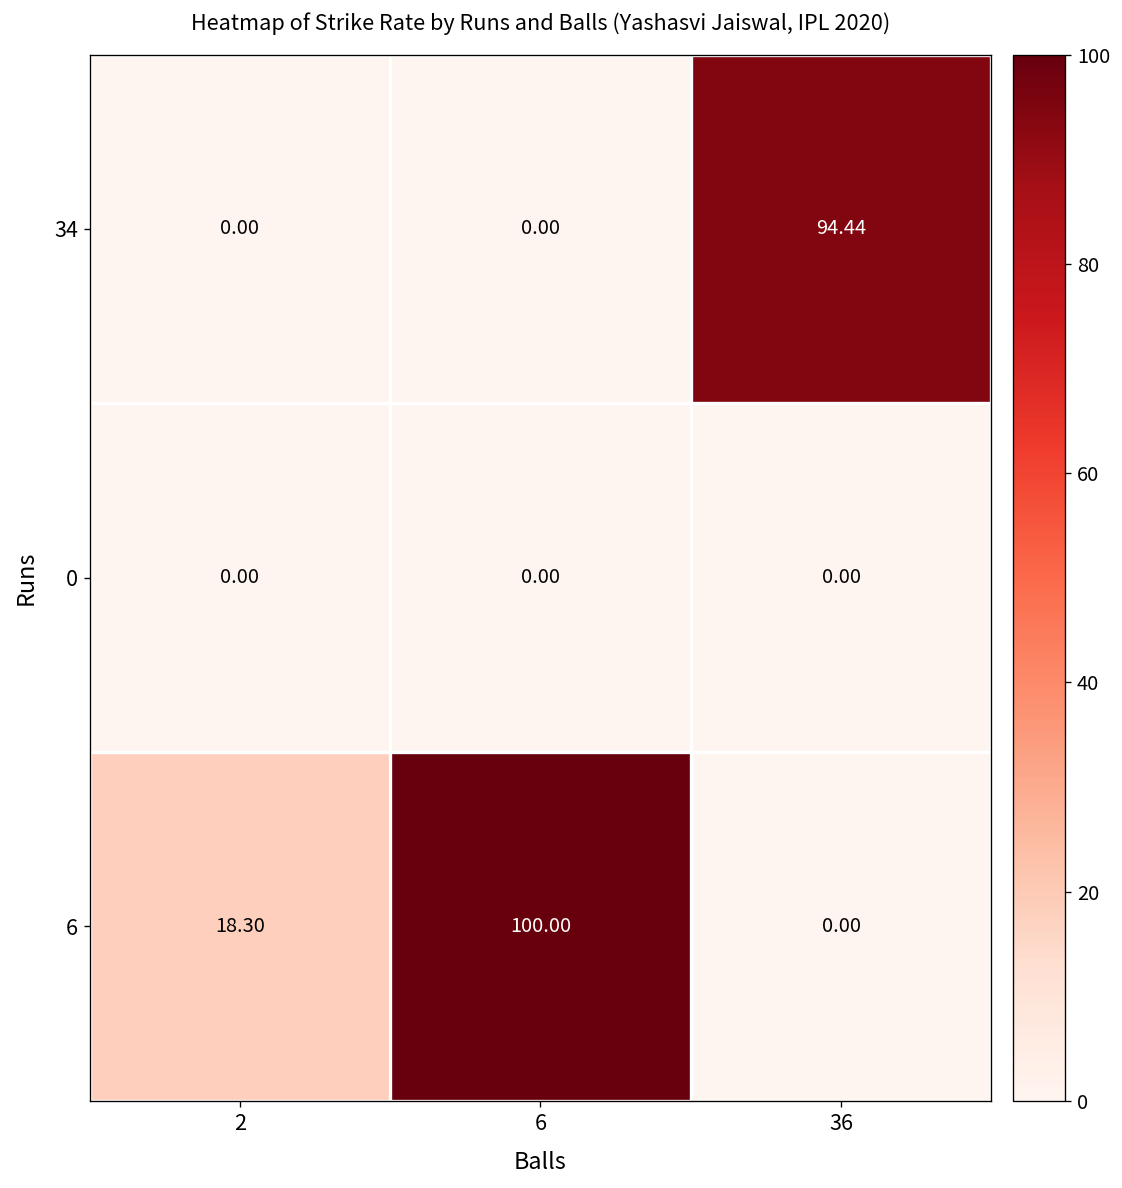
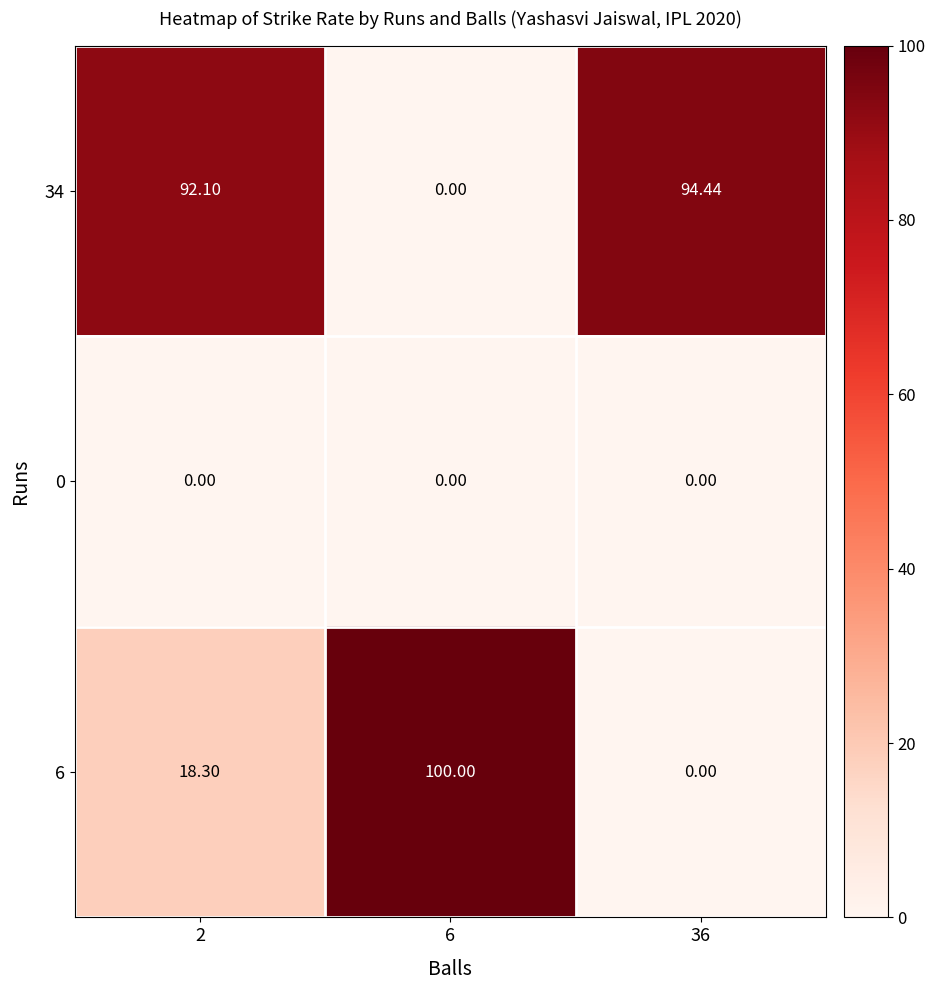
34, 2: 0.00 -> 92.10
